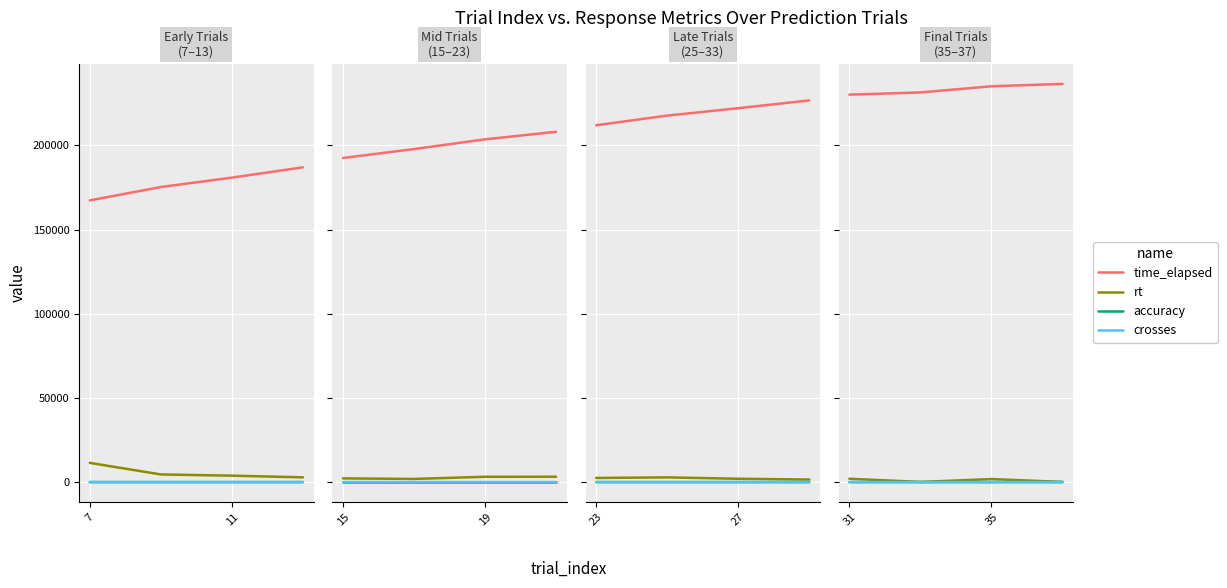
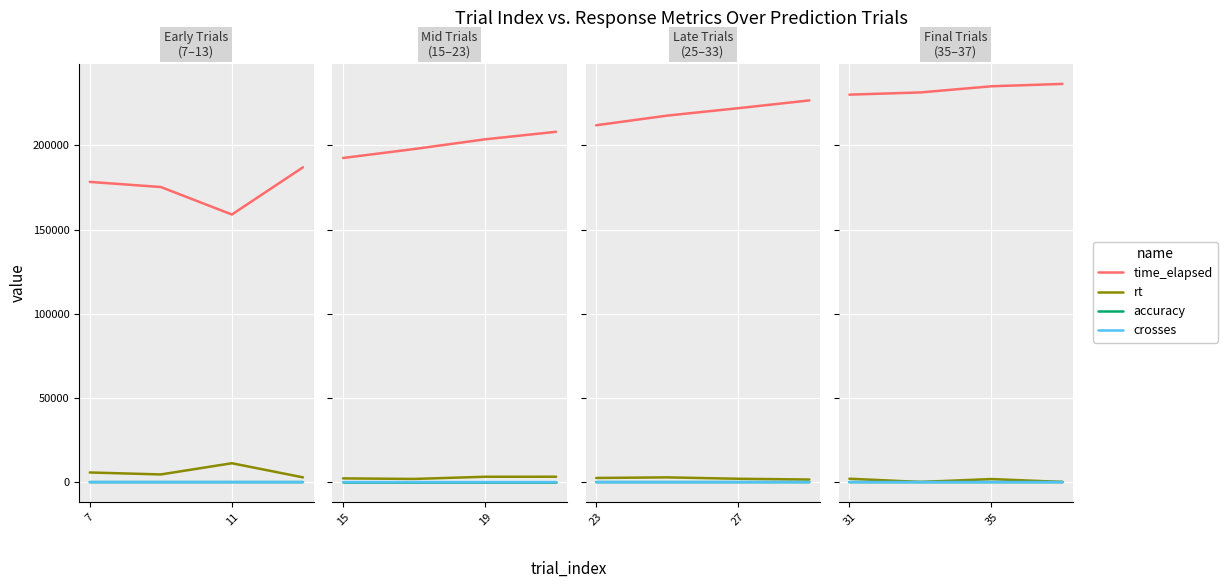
Early Trials (7–13), time_elapsed, 7: 167000 -> 178000
Early Trials (7–13), rt, 7: 11000 -> 6000
Early Trials (7–13), time_elapsed, 11: 181000 -> 159000
Early Trials (7–13), rt, 11: 4000 -> 11000
